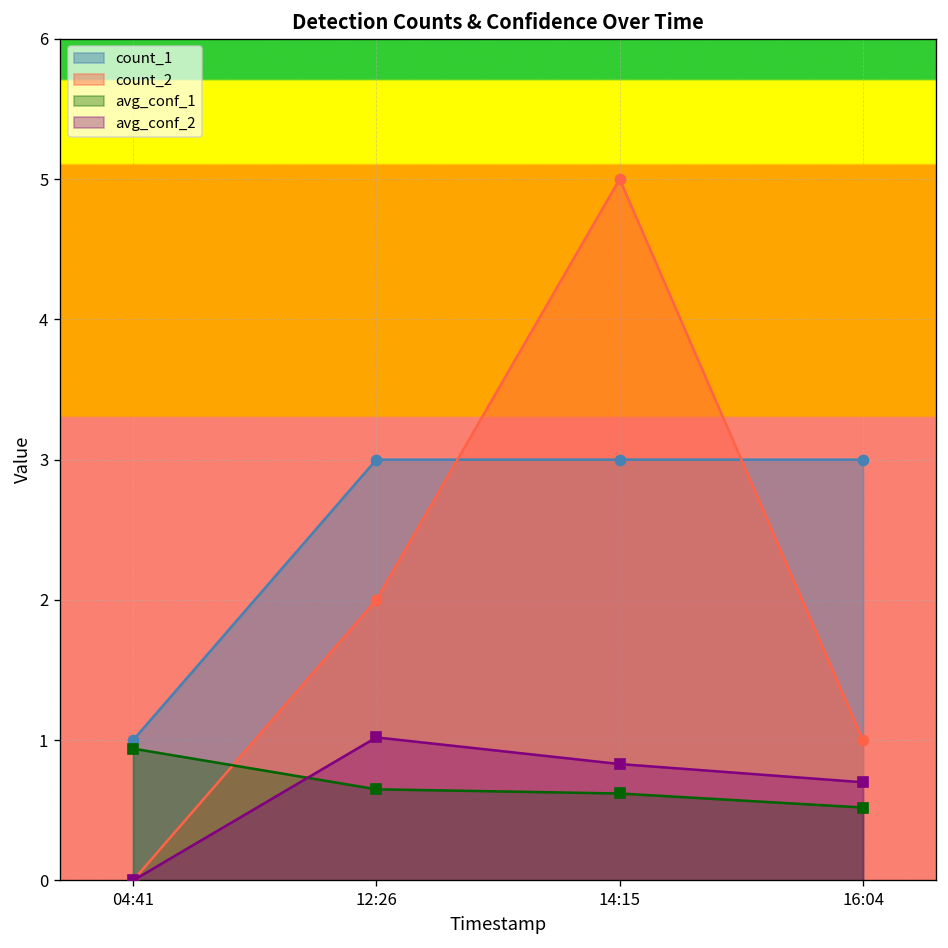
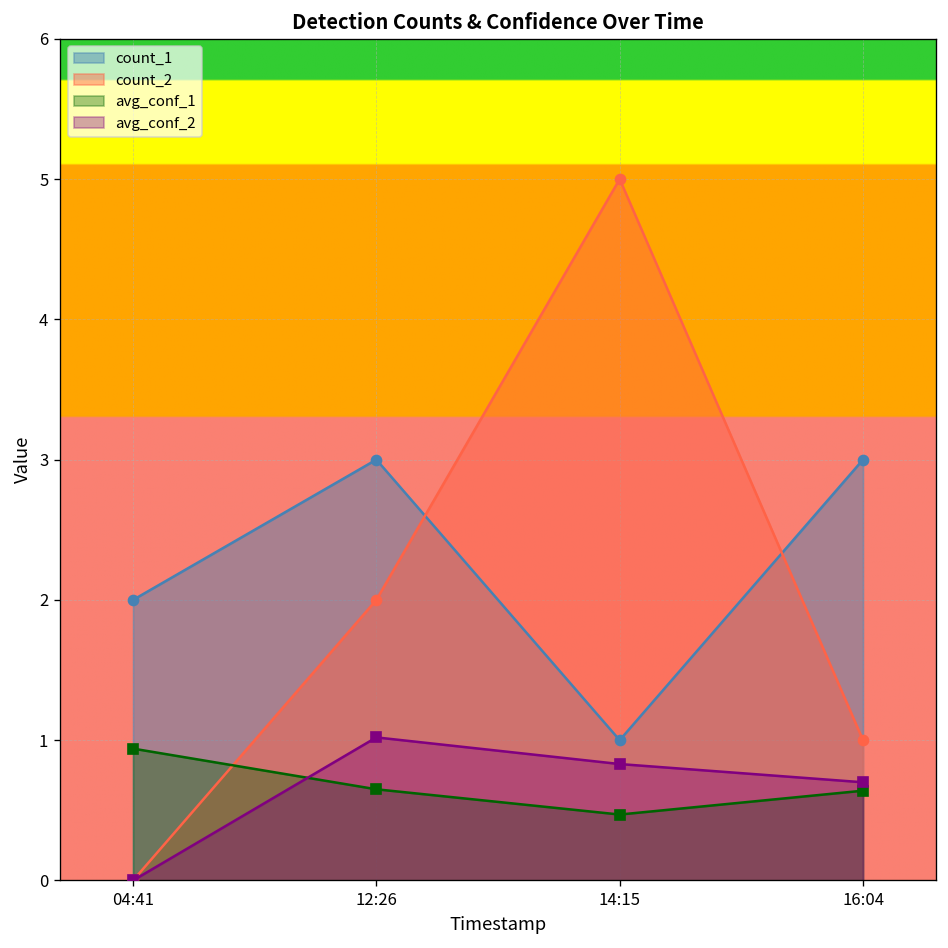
count_1, 04:41: 1 -> 2
count_1, 14:15: 3 -> 1
avg_conf_1, 14:15: 0.62 -> 0.47
avg_conf_1, 16:04: 0.52 -> 0.64
